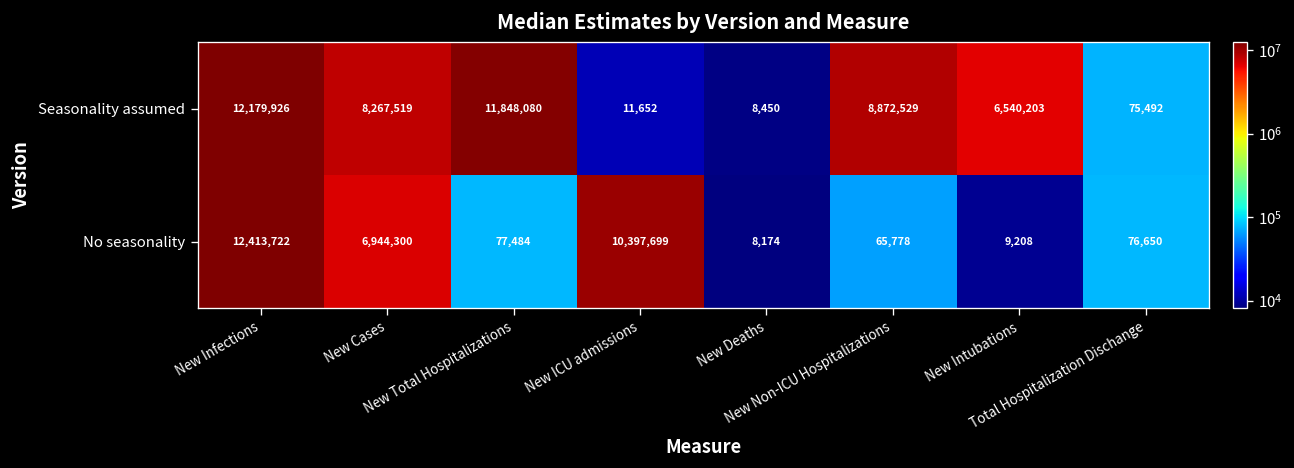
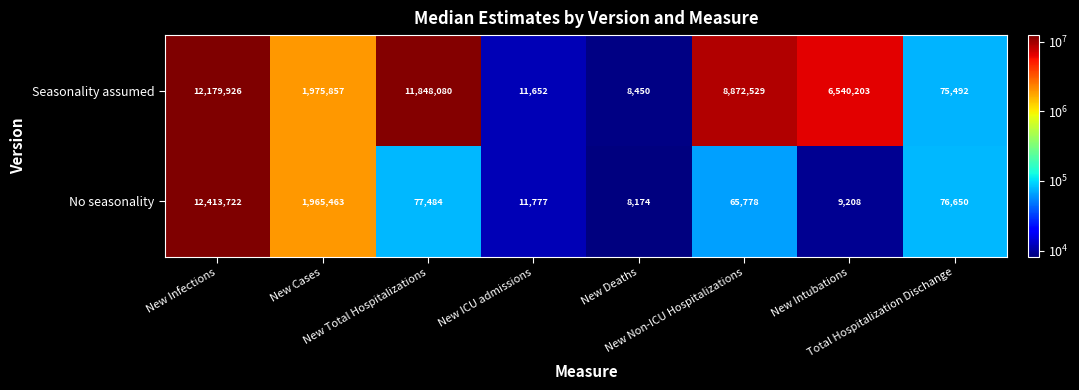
Seasonality assumed, New Cases: 8,267,519 -> 1,975,857
No seasonality, New Cases: 6,944,300 -> 1,965,463
No seasonality, New ICU admissions: 10,397,699 -> 11,777
